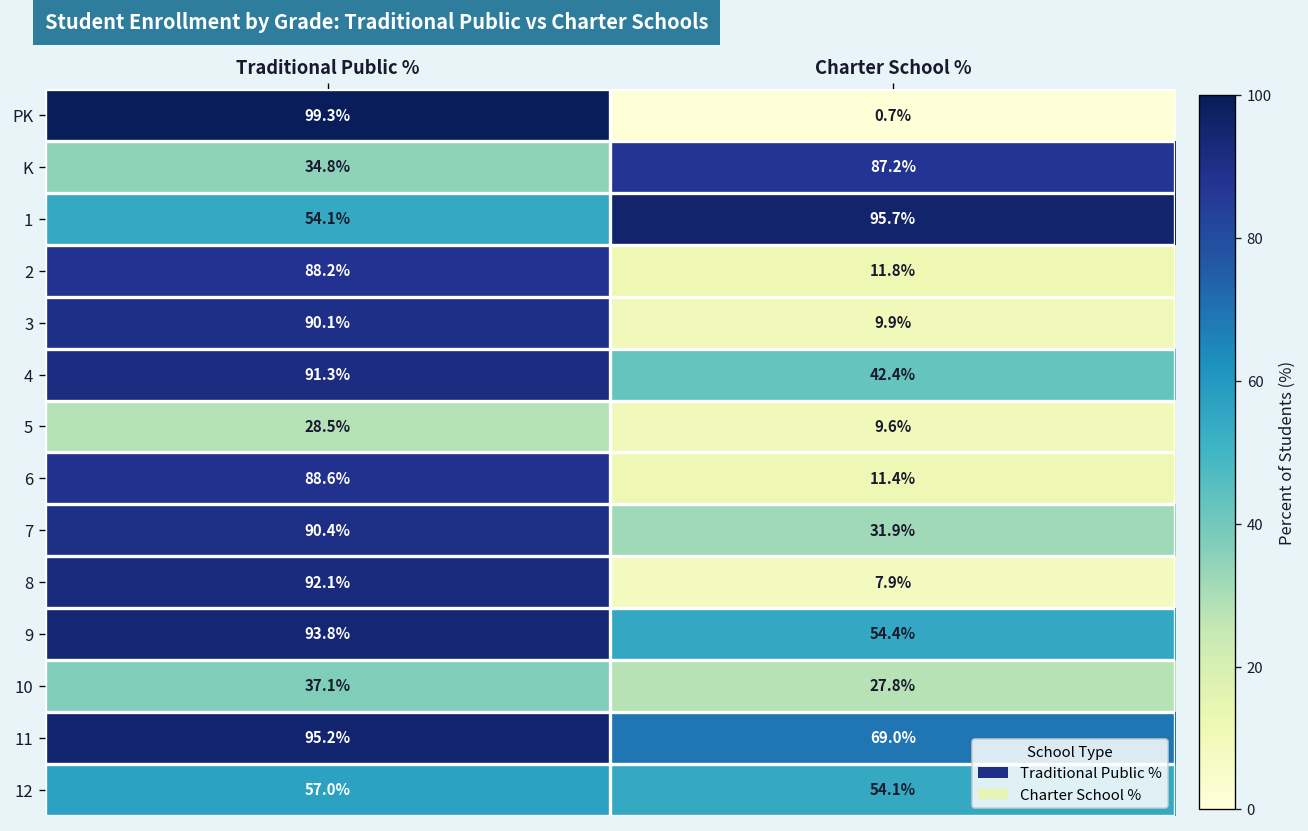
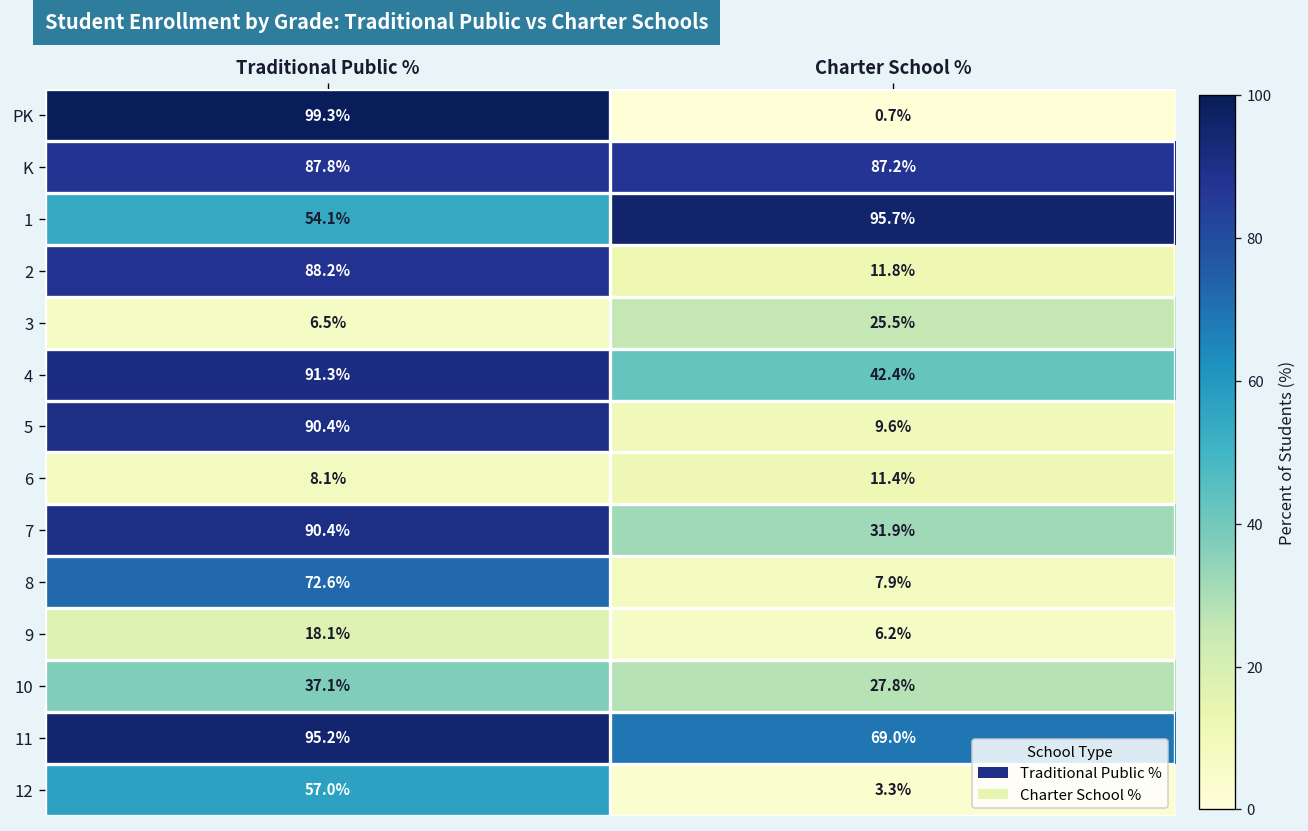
K, Traditional Public %: 34.8% -> 87.8%
3, Traditional Public %: 90.1% -> 6.5%
3, Charter School %: 9.9% -> 25.5%
5, Traditional Public %: 28.5% -> 90.4%
6, Traditional Public %: 88.6% -> 8.1%
8, Traditional Public %: 92.1% -> 72.6%
9, Traditional Public %: 93.8% -> 18.1%
9, Charter School %: 54.4% -> 6.2%
12, Charter School %: 54.1% -> 3.3%
